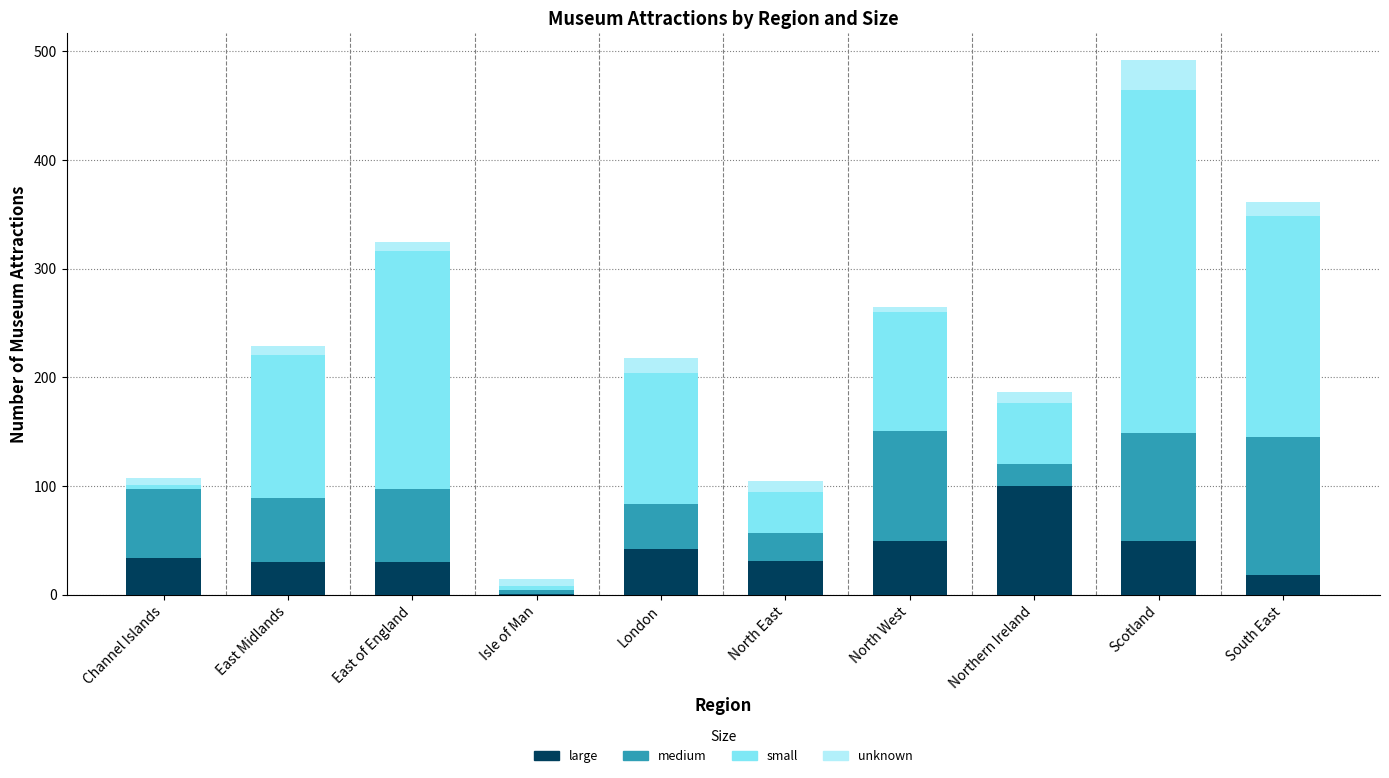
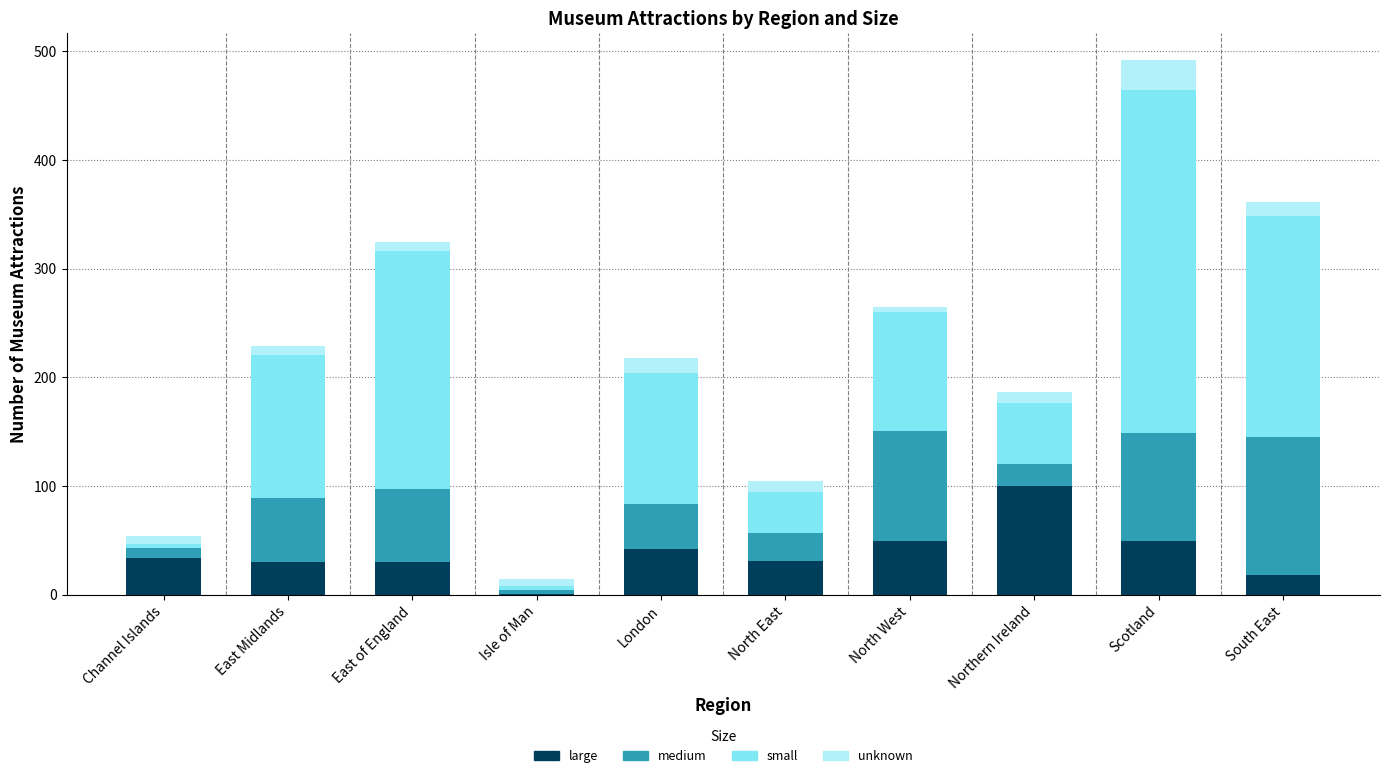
medium, Channel Islands: 63 -> 9
